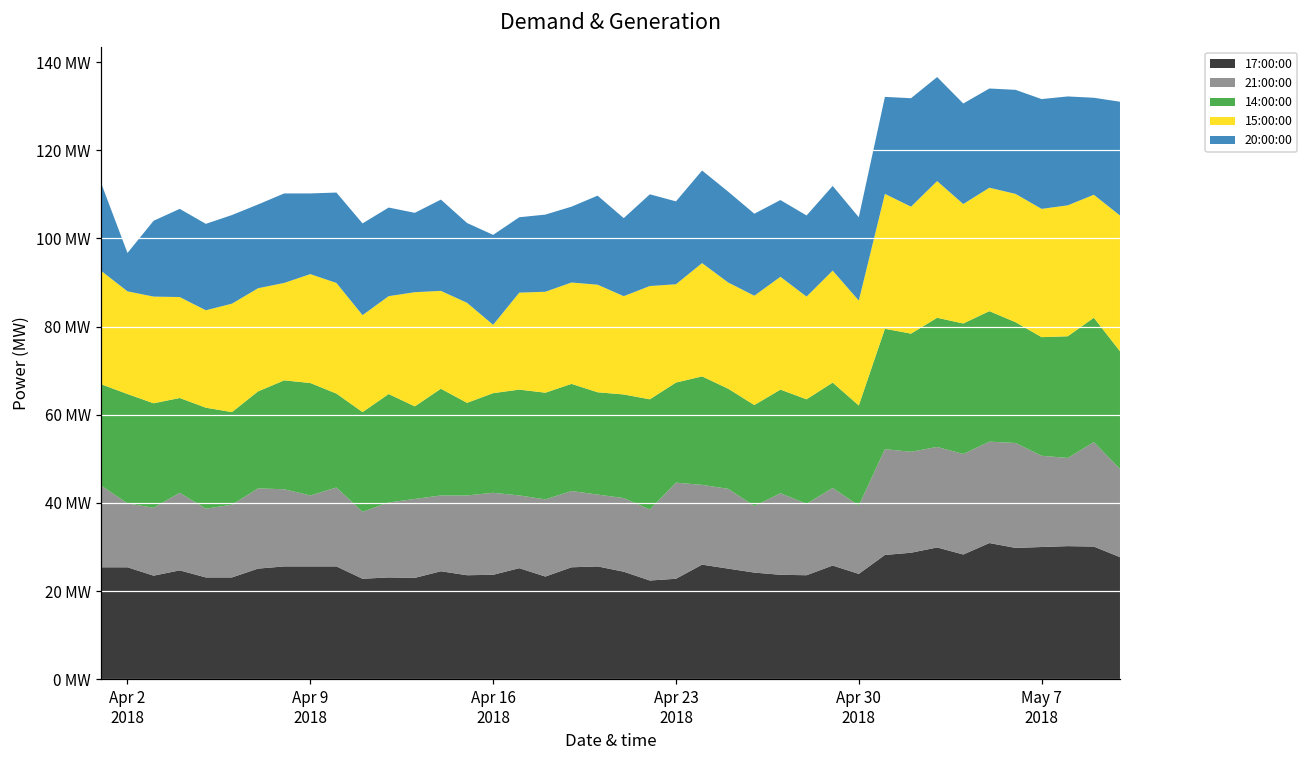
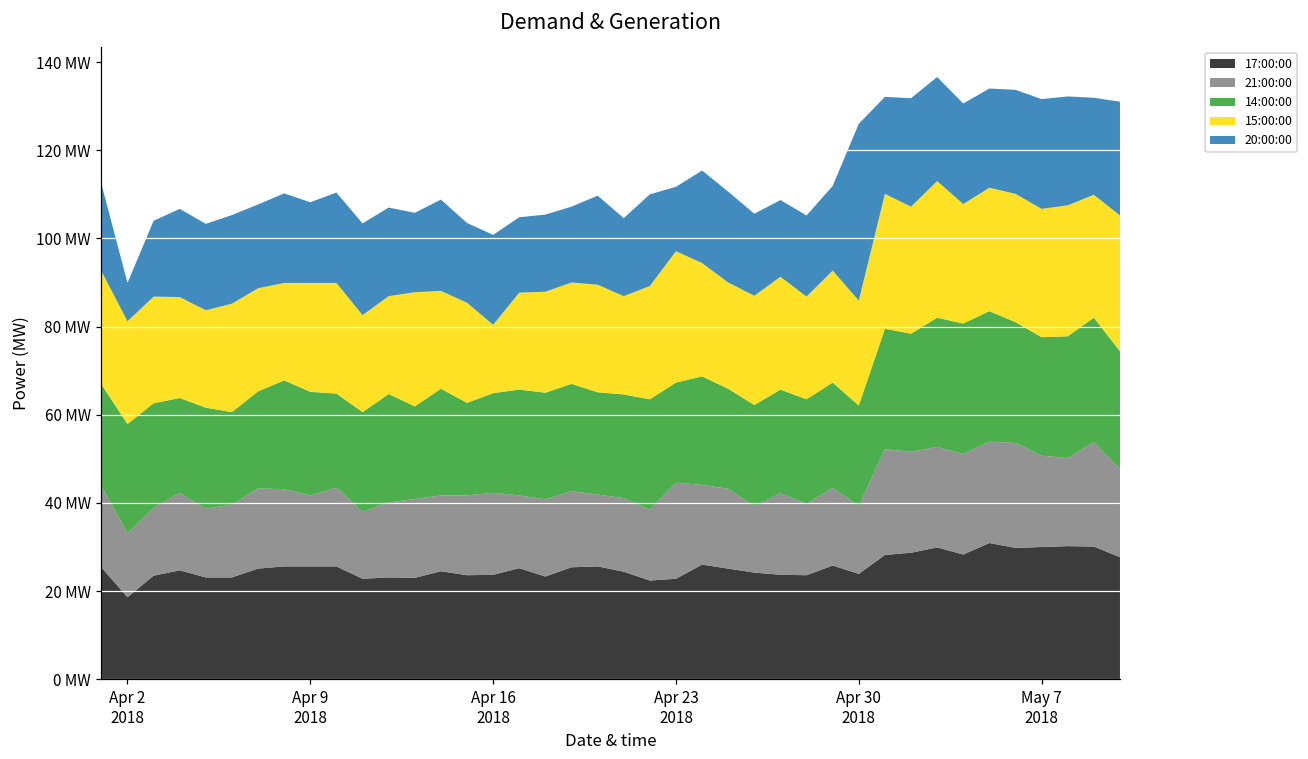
17:00:00, Apr 2 2018: 25 MW -> 19 MW
14:00:00, Apr 9 2018: 26 MW -> 24 MW
15:00:00, Apr 23 2018: 22 MW -> 30 MW
20:00:00, Apr 23 2018: 19 MW -> 15 MW
20:00:00, Apr 30 2018: 19 MW -> 40 MW
